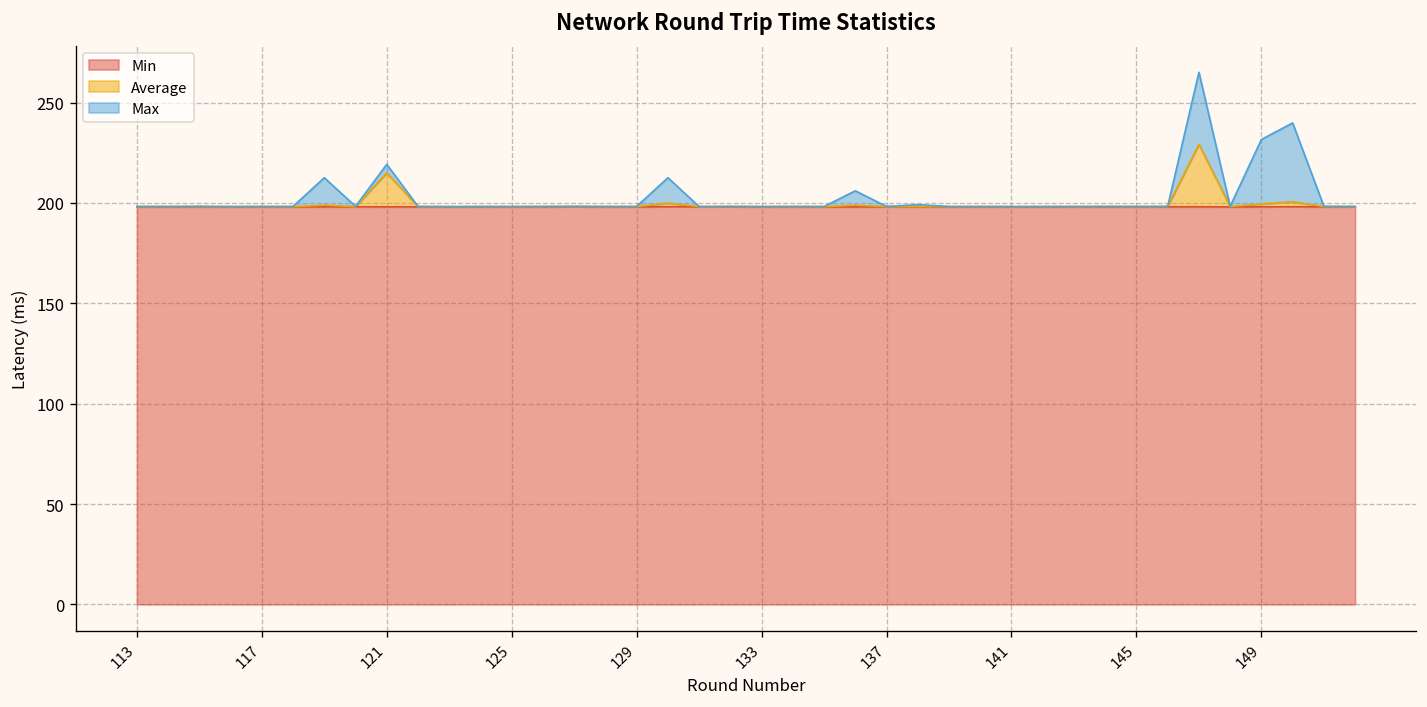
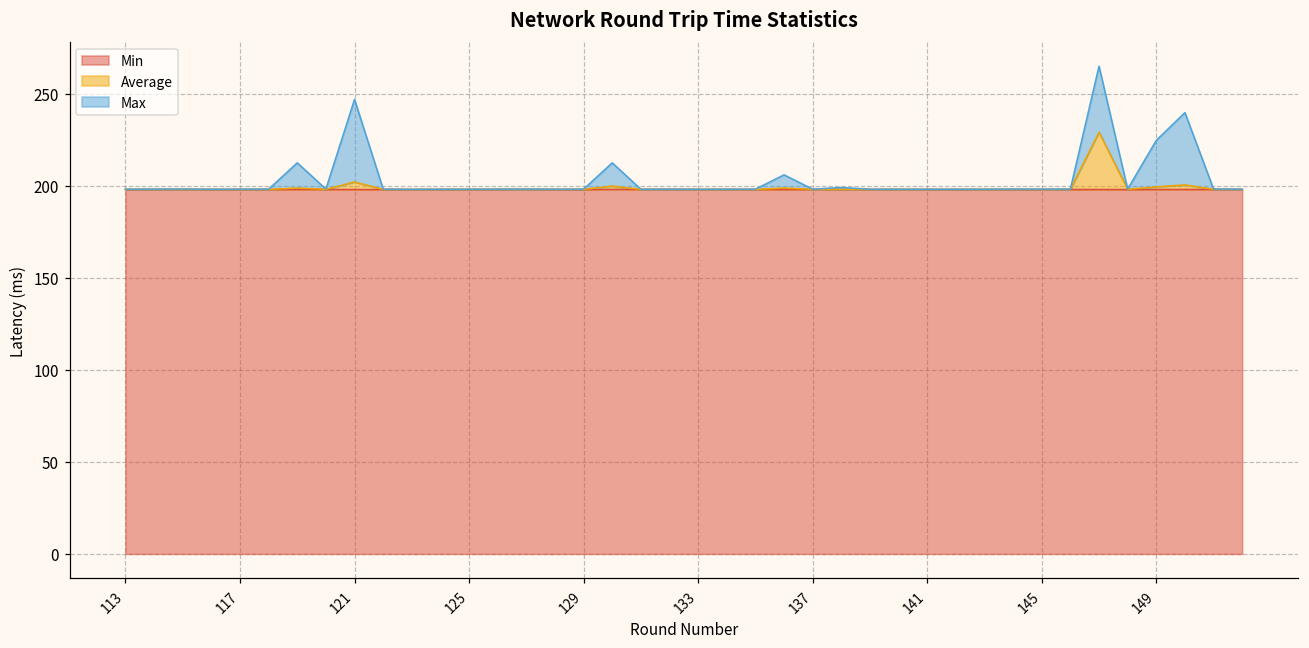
Average, 121: 215 -> 202
Max, 121: 219 -> 247
Max, 149: 232 -> 225
